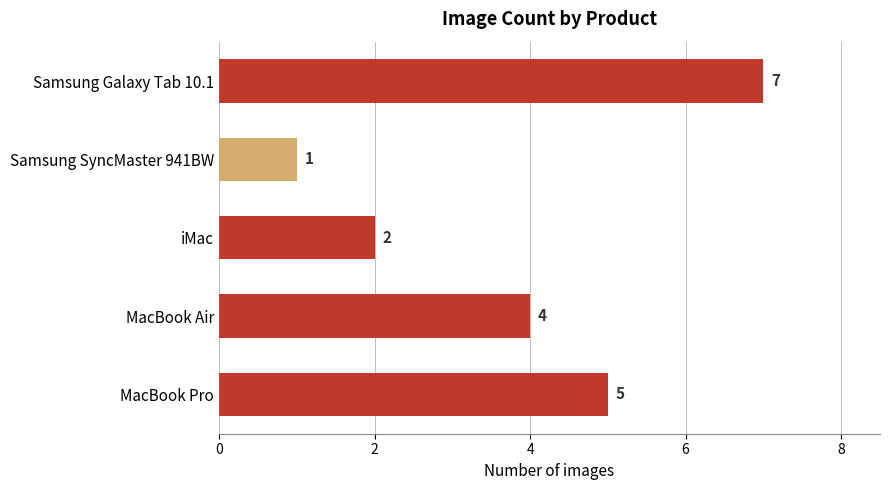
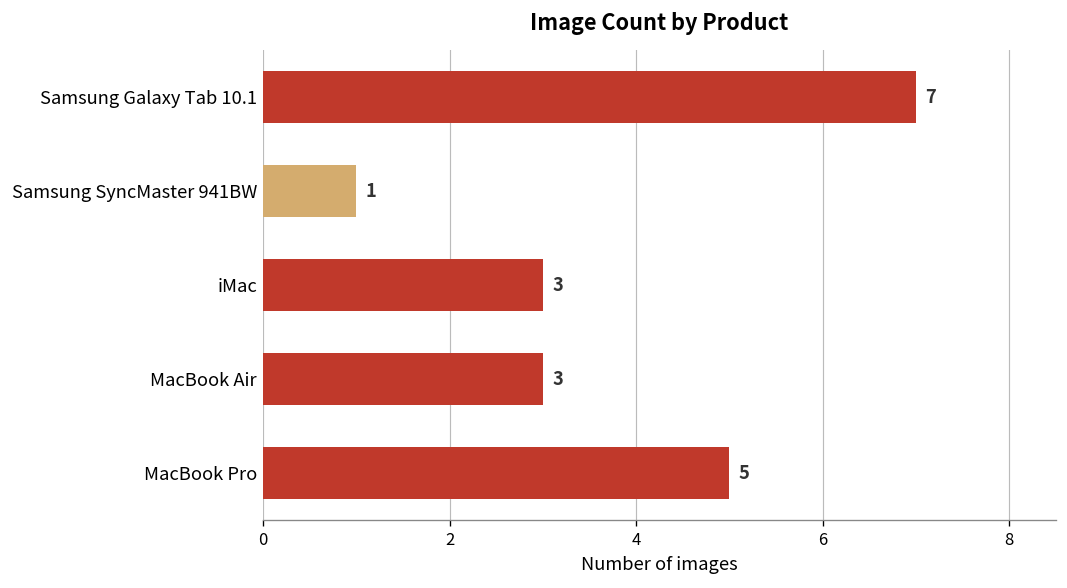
iMac: 2 -> 3
MacBook Air: 4 -> 3
